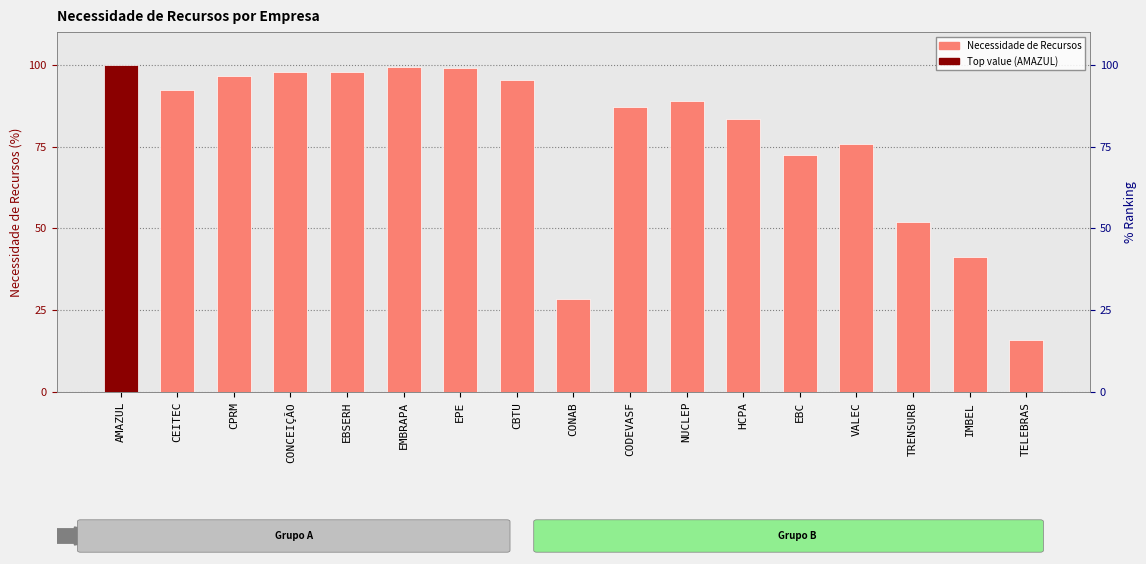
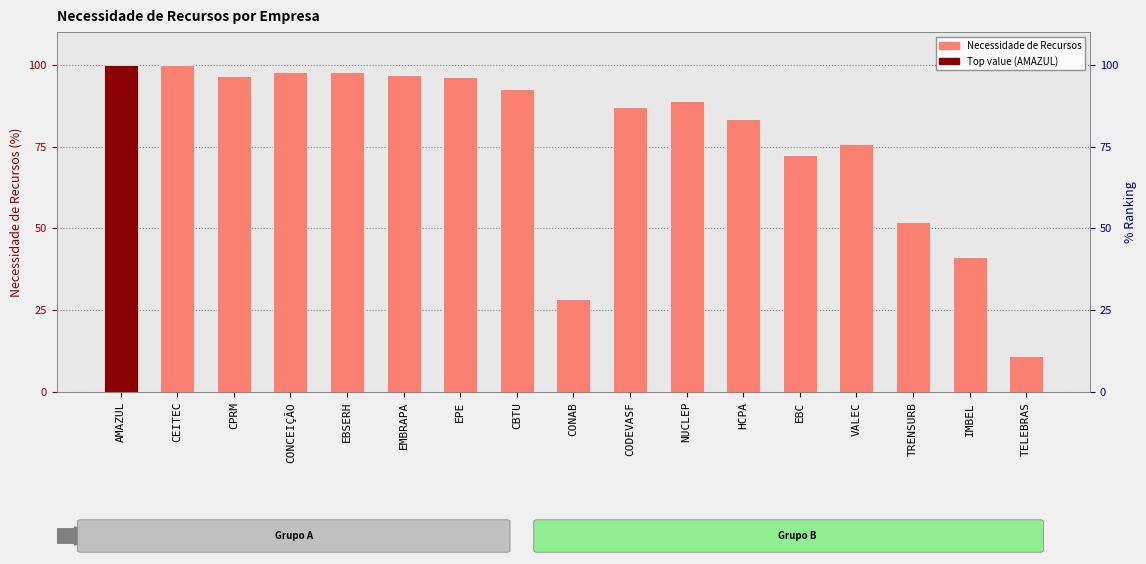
CEITEC: 92 -> 100
EMBRAPA: 99 -> 97
EPE: 99 -> 96
CBTU: 95 -> 93
TELEBRAS: 16 -> 11
